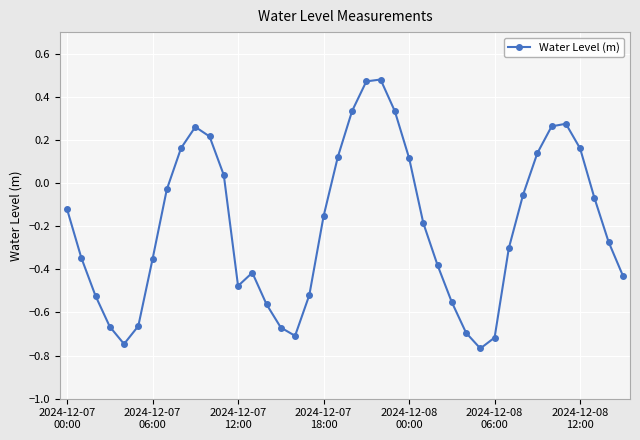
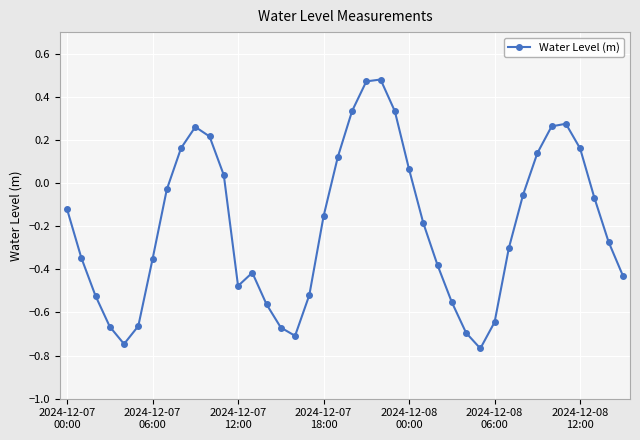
2024-12-08 00:00: 0.12 -> 0.06
2024-12-08 06:00: -0.72 -> -0.64
